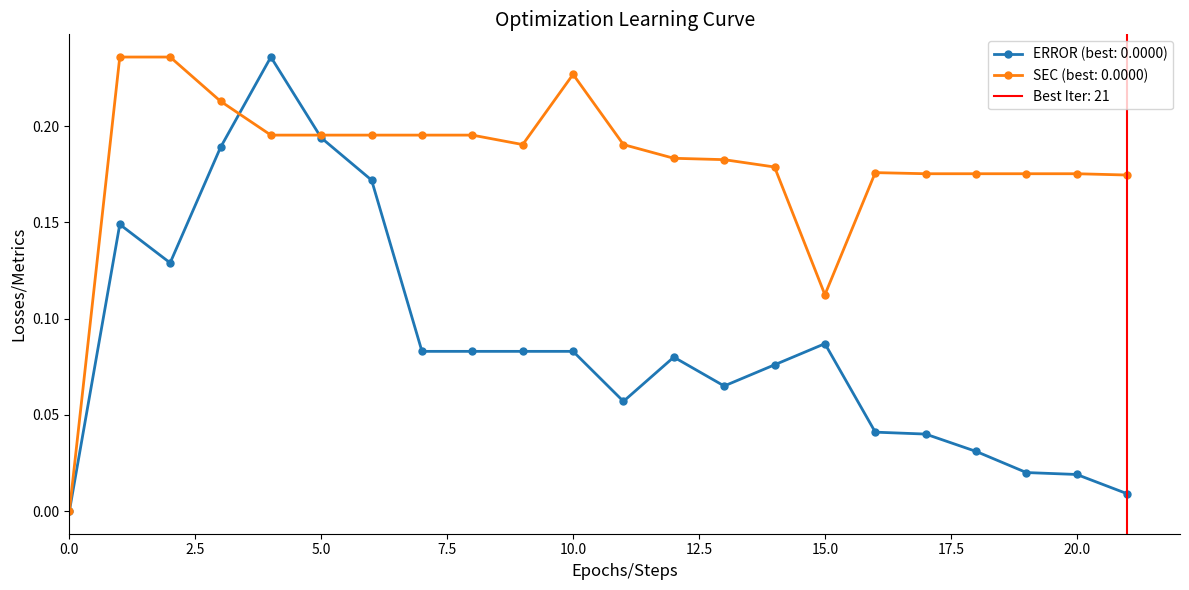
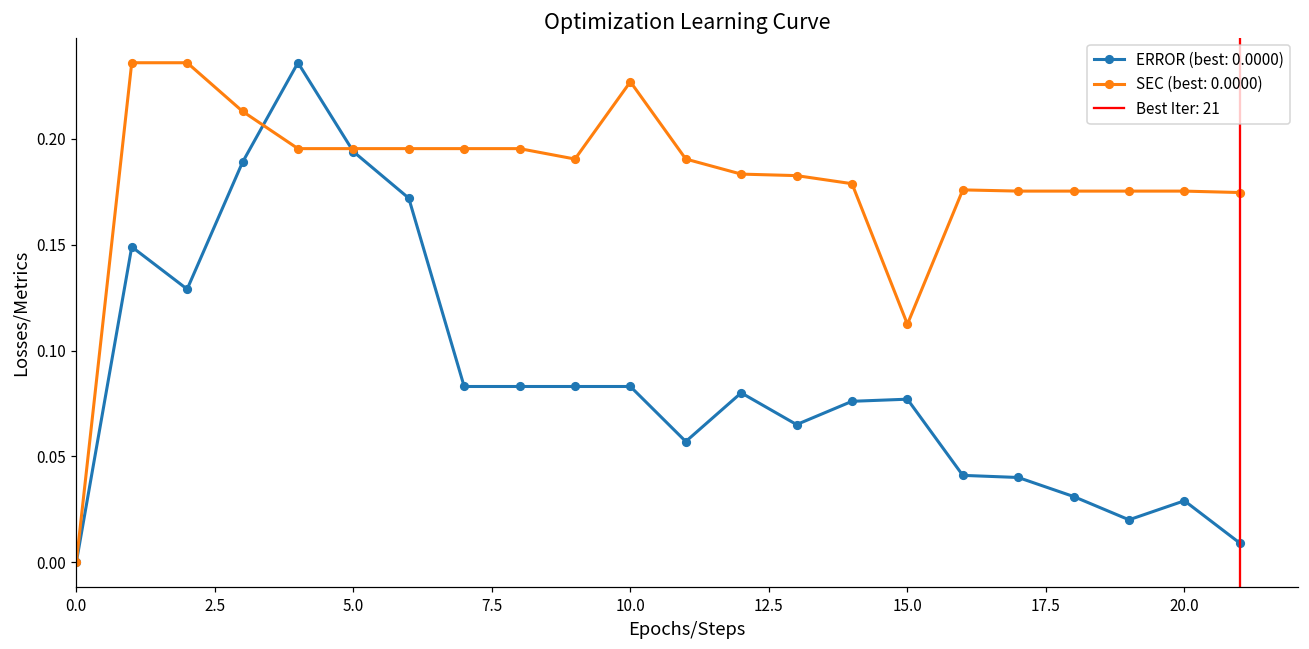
ERROR (best: 0.0000), 15.0: 0.087 -> 0.077
ERROR (best: 0.0000), 20.0: 0.019 -> 0.029
